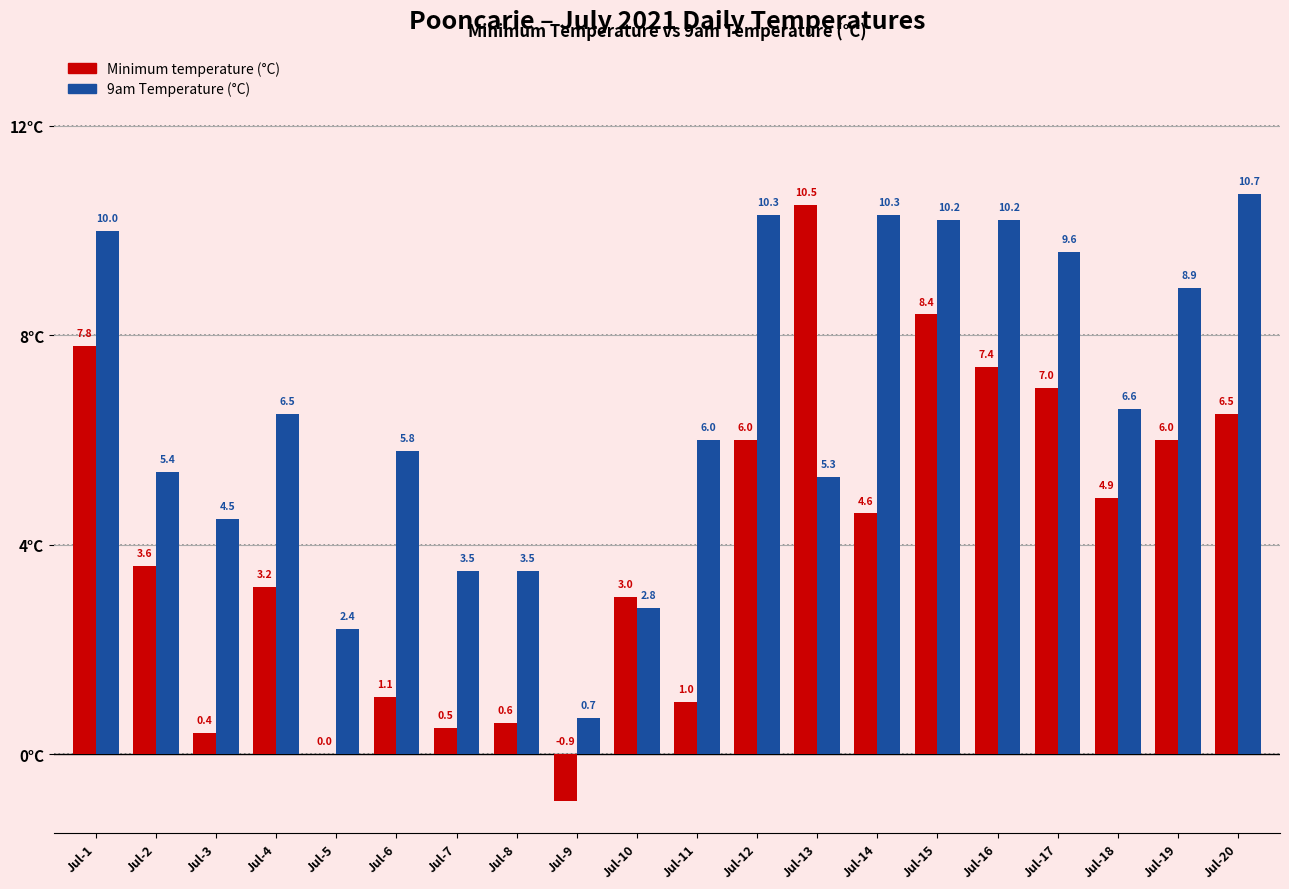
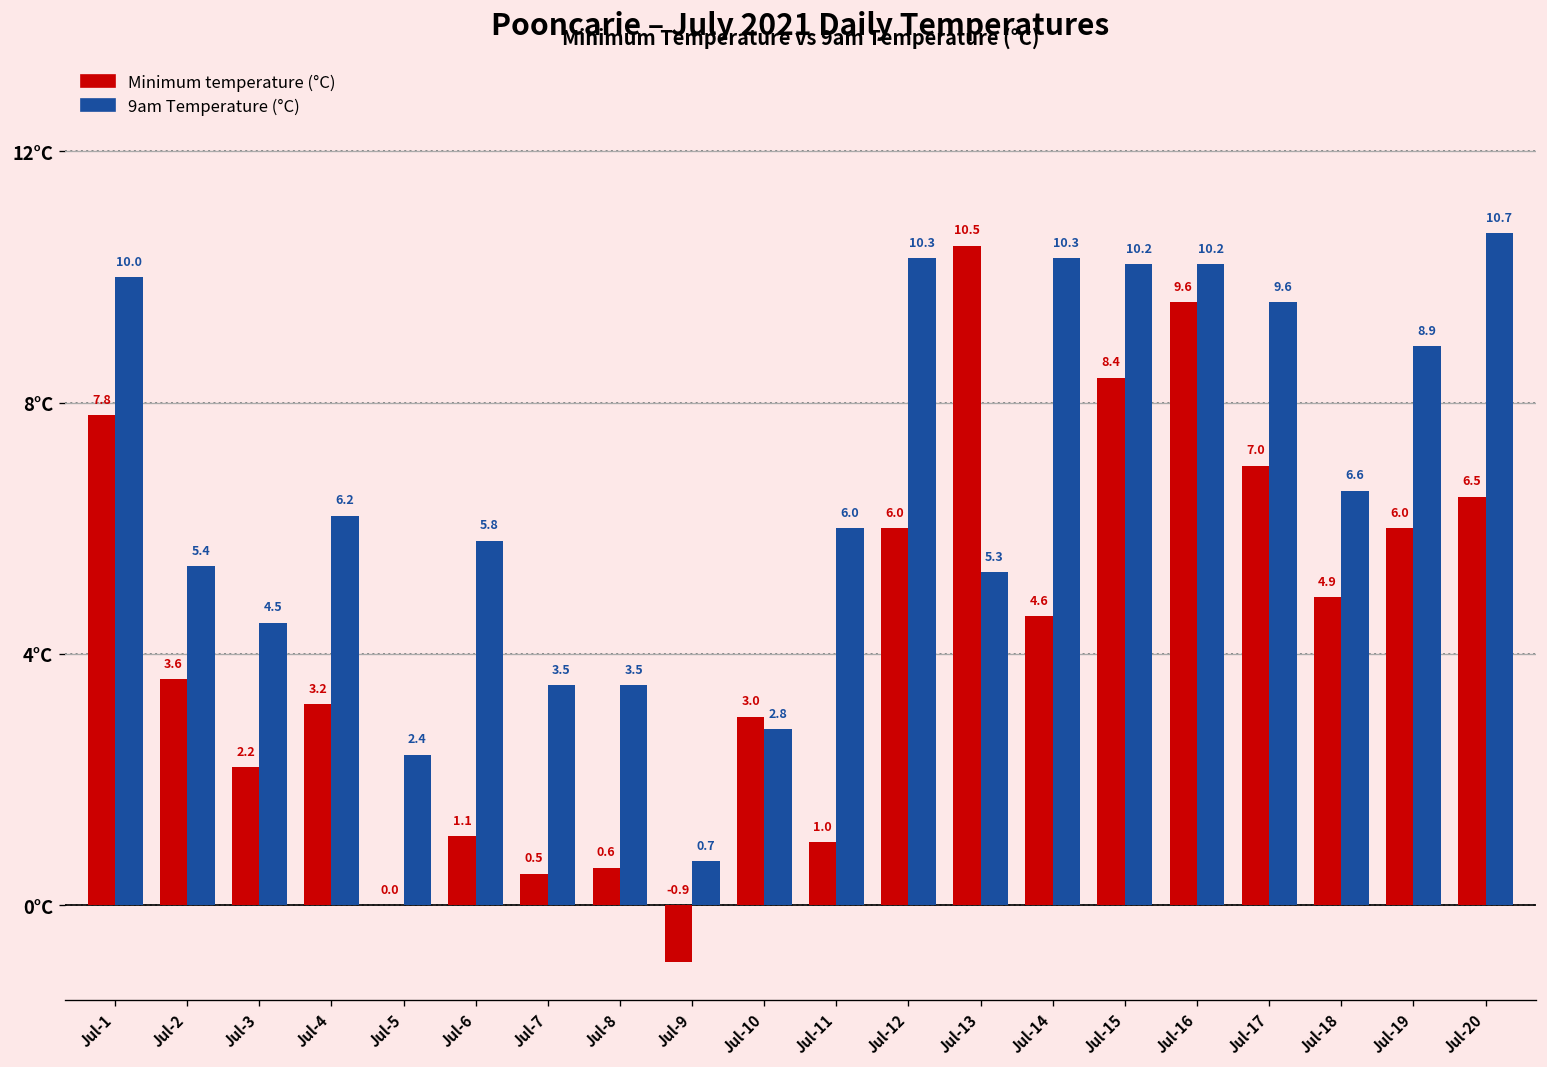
Minimum temperature (°C), Jul-3: 0.4 -> 2.2
9am Temperature (°C), Jul-4: 6.5 -> 6.2
Minimum temperature (°C), Jul-16: 7.4 -> 9.6
